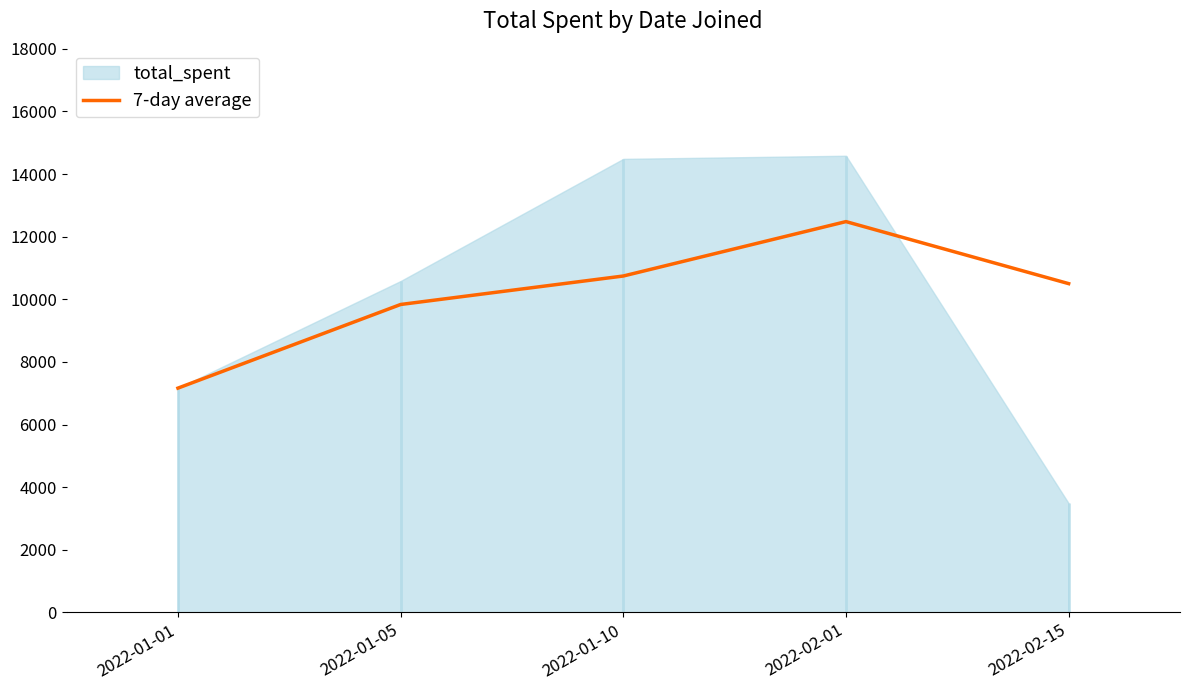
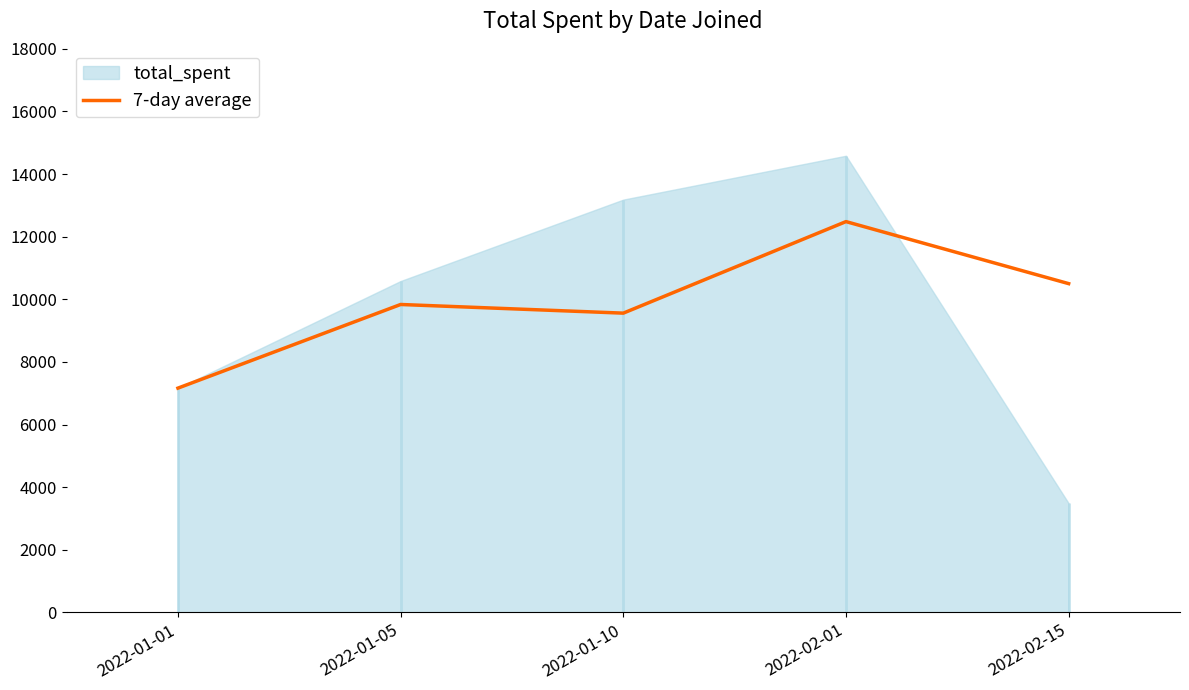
7-day average, 2022-01-10: 10700 -> 9600
total_spent, 2022-01-10: 14500 -> 13200
